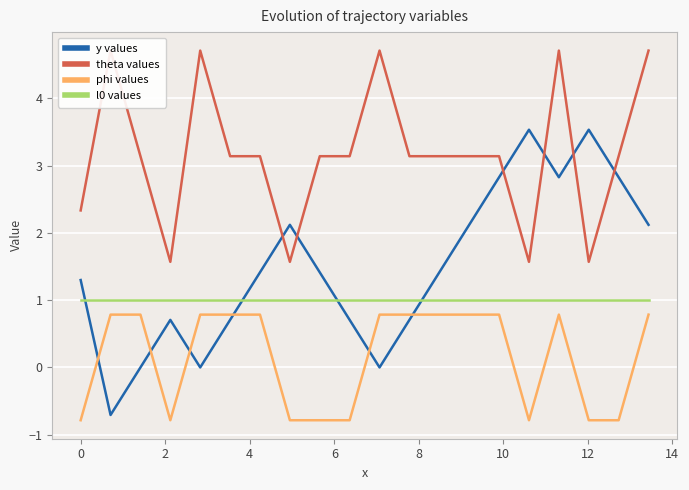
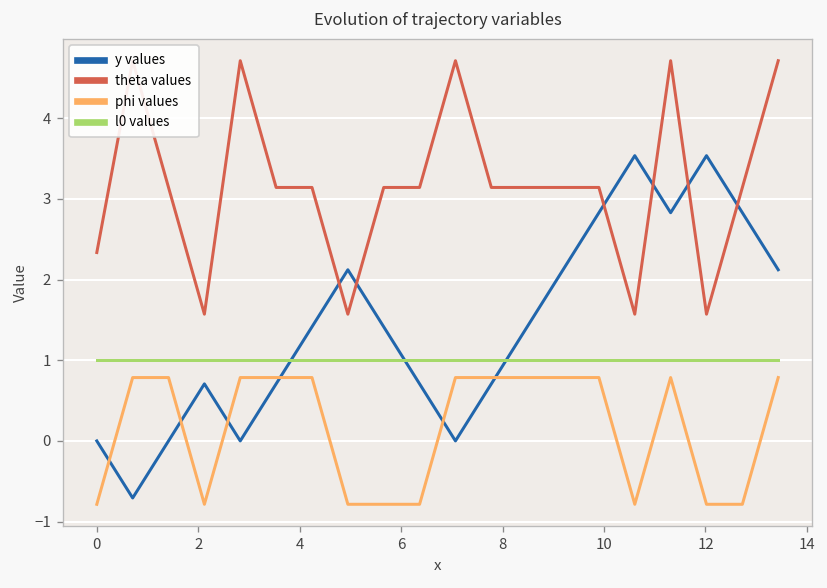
y values, 0: 1.3 -> 0.0
